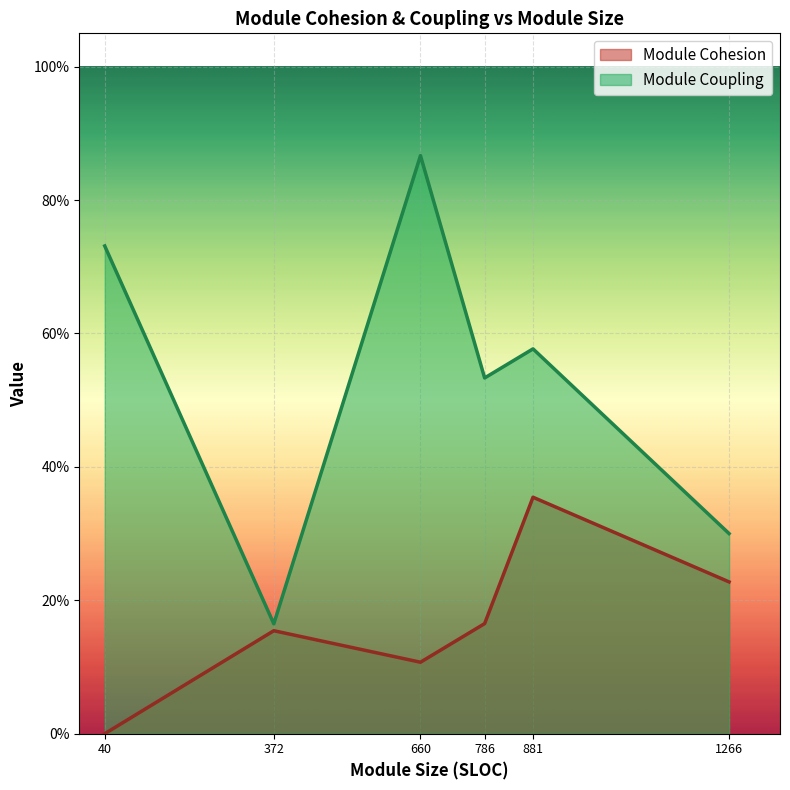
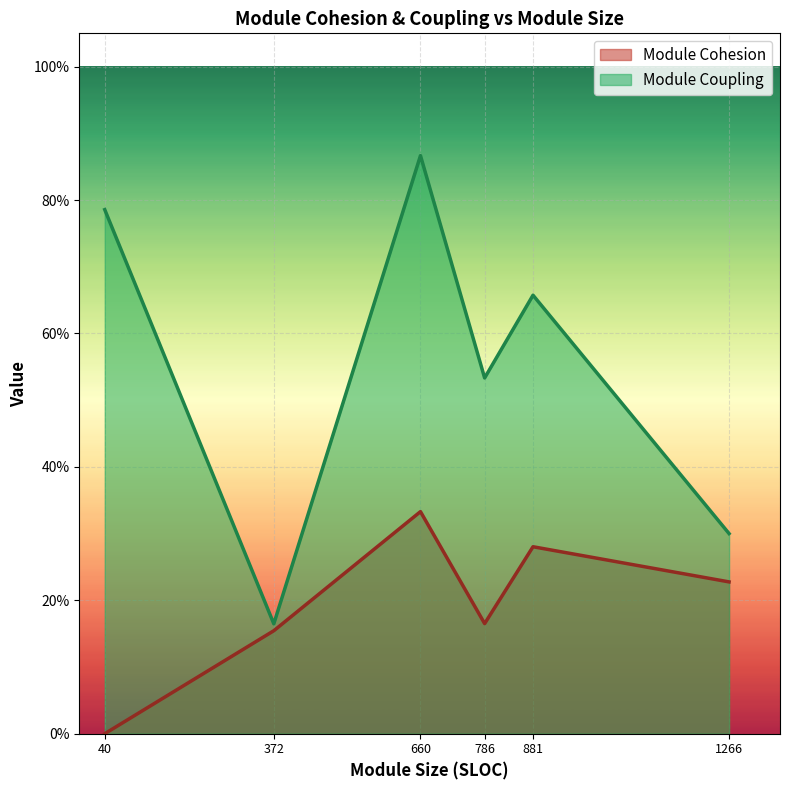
Module Coupling, 40: 73% -> 79%
Module Cohesion, 660: 11% -> 33%
Module Cohesion, 881: 35% -> 28%
Module Coupling, 881: 58% -> 66%
